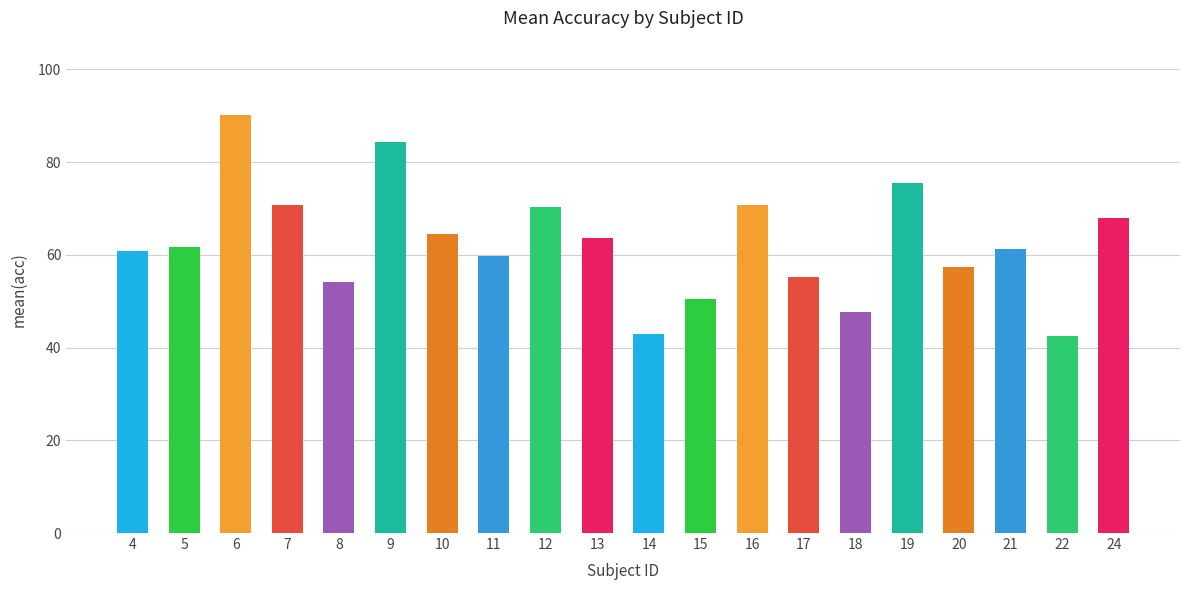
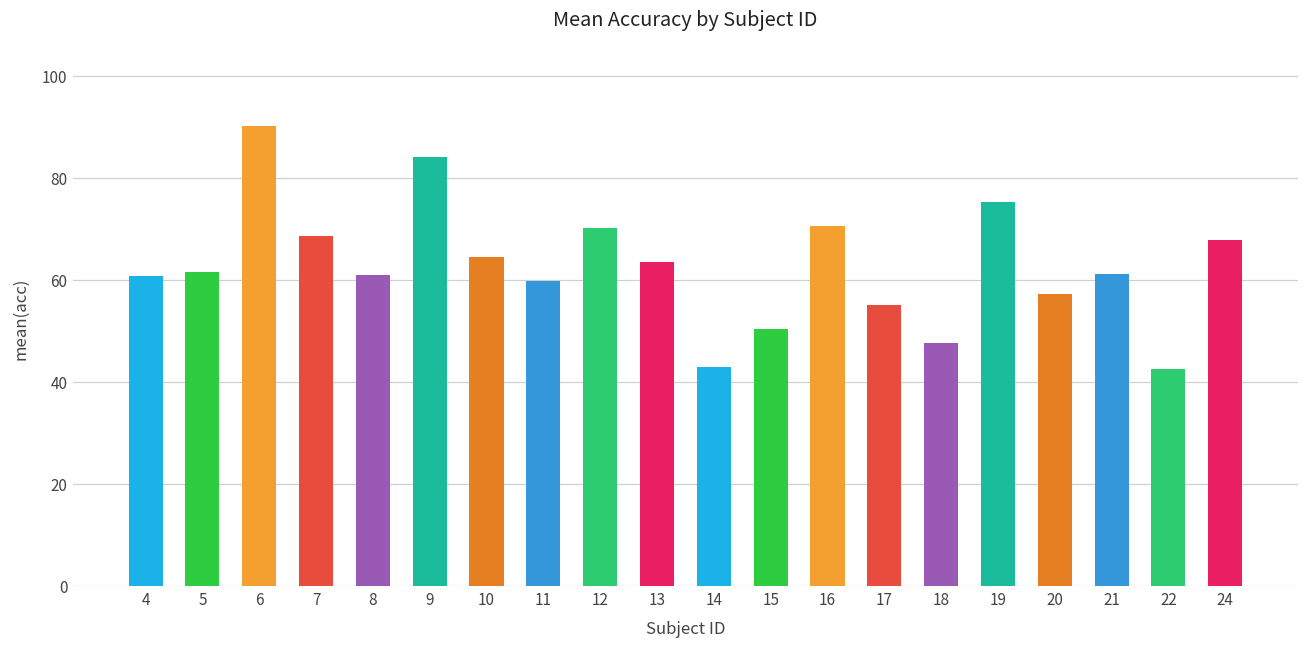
7: 71 -> 69
8: 54 -> 61
